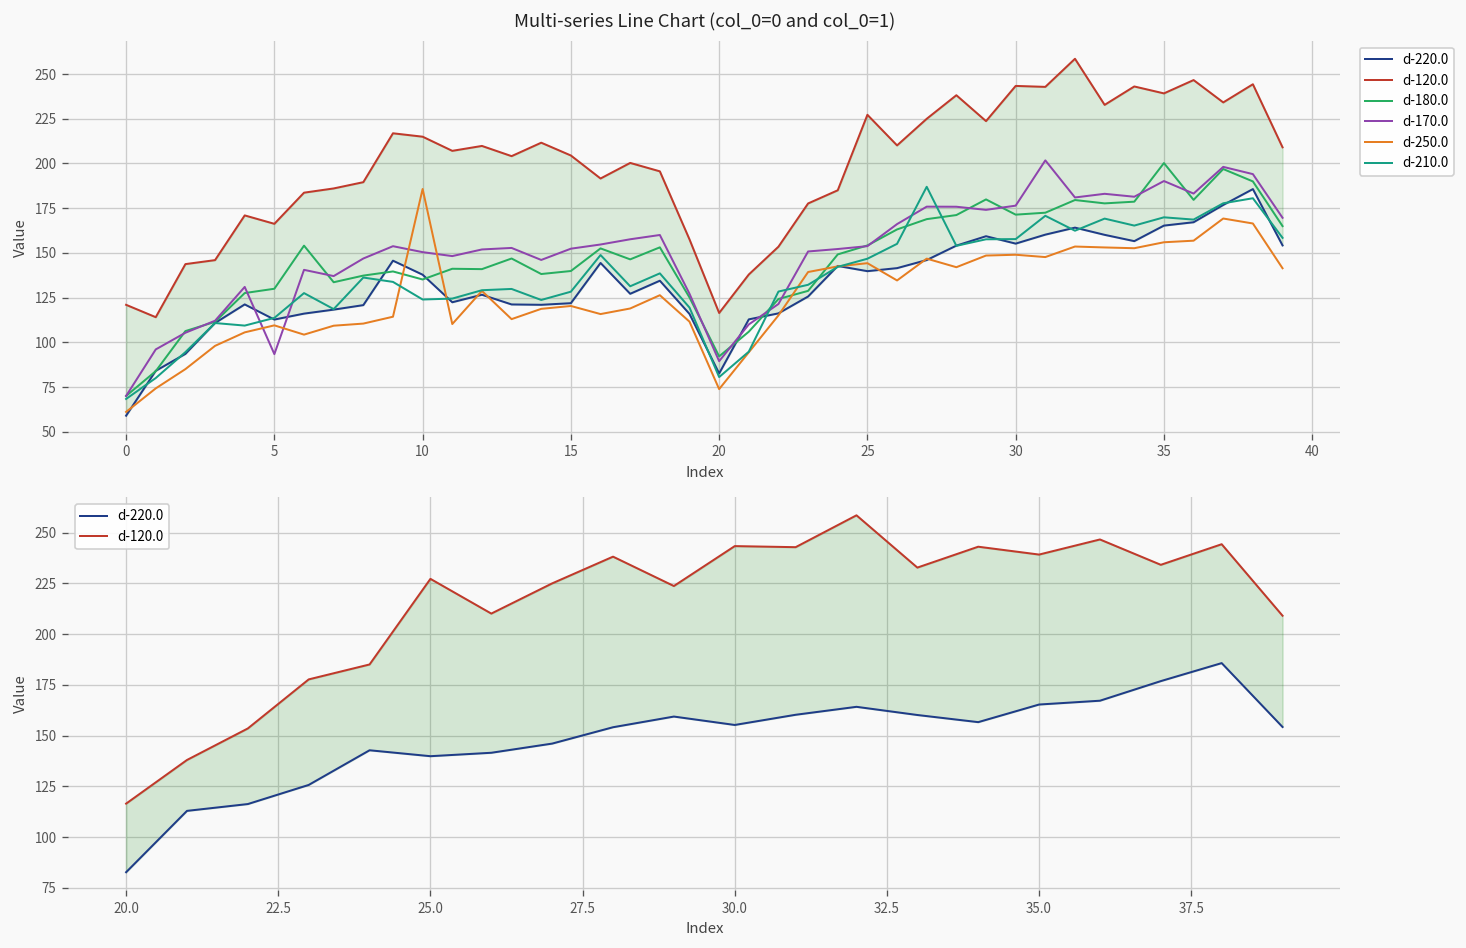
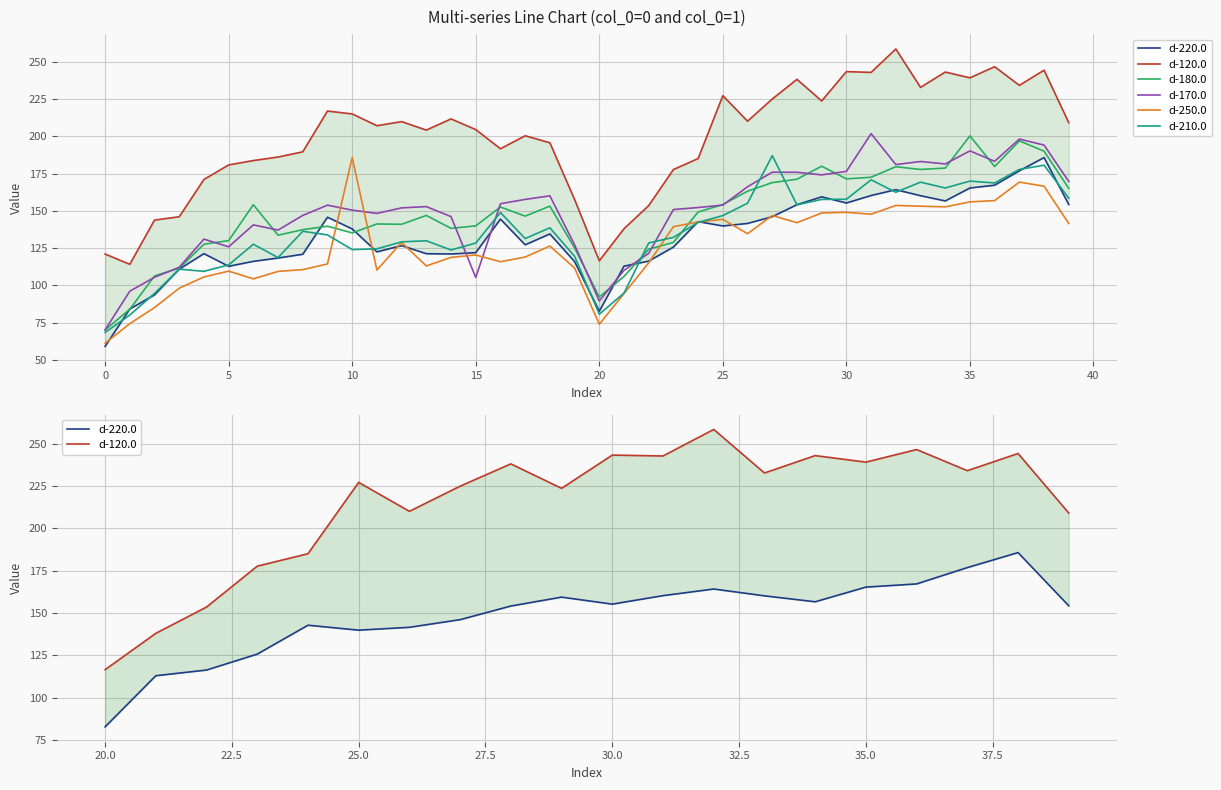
Multi-series Line Chart (col_0=0 and col_0=1), d-120.0, 5: 166 -> 181
Multi-series Line Chart (col_0=0 and col_0=1), d-170.0, 5: 93 -> 126
Multi-series Line Chart (col_0=0 and col_0=1), d-170.0, 15: 152 -> 105
